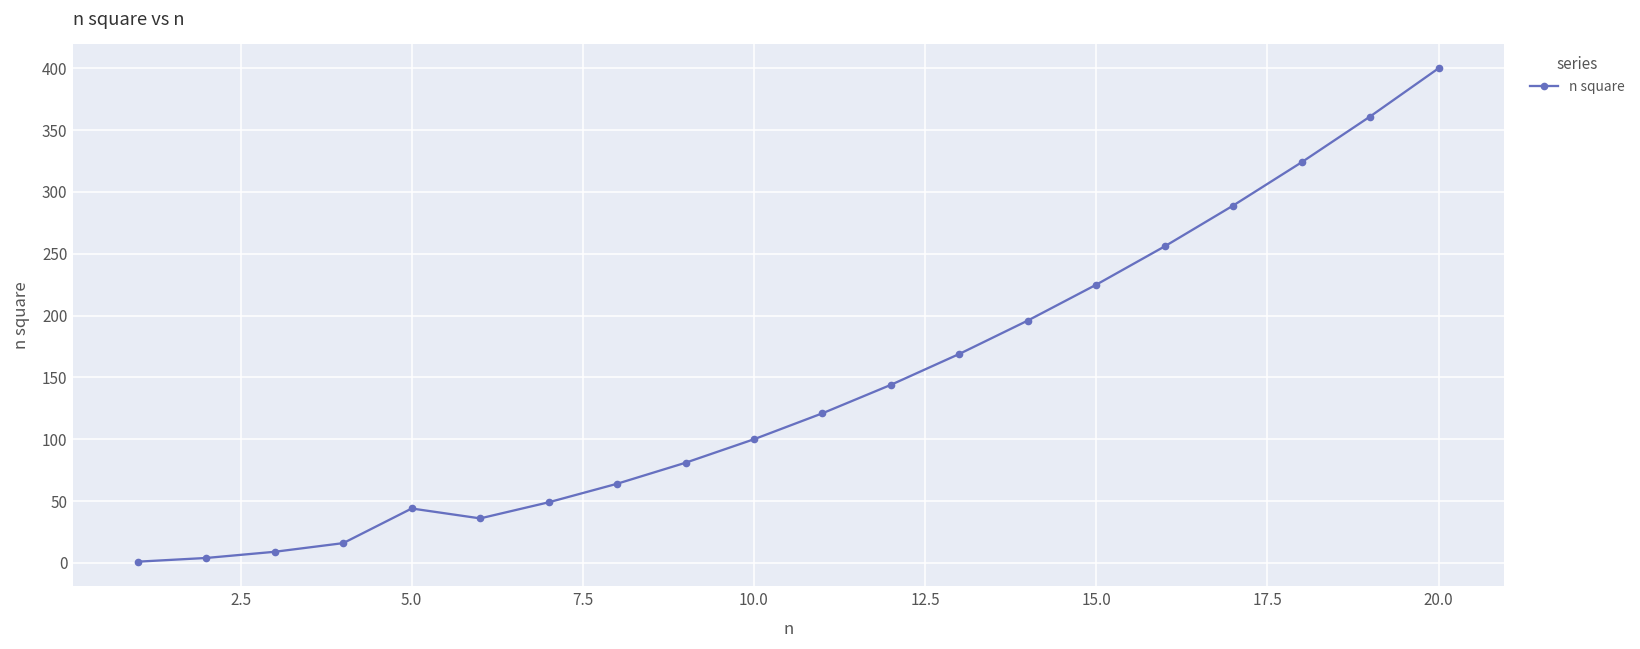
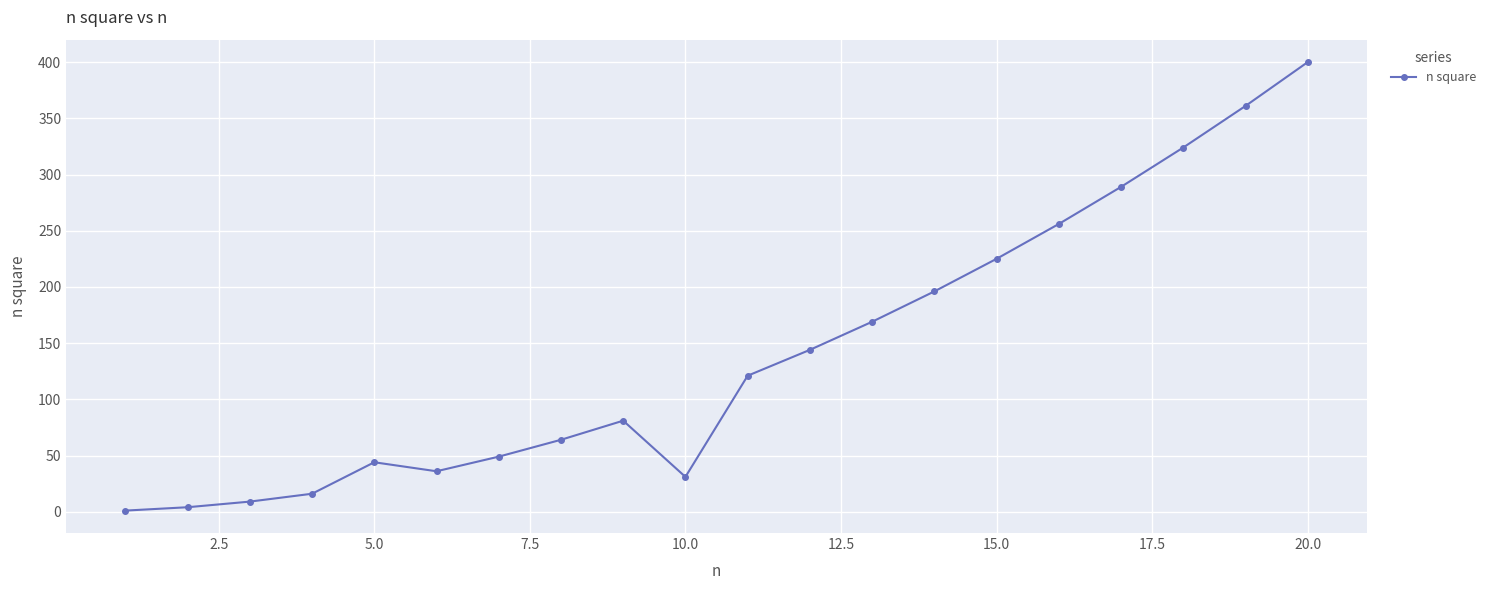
10.0: 100 -> 31
